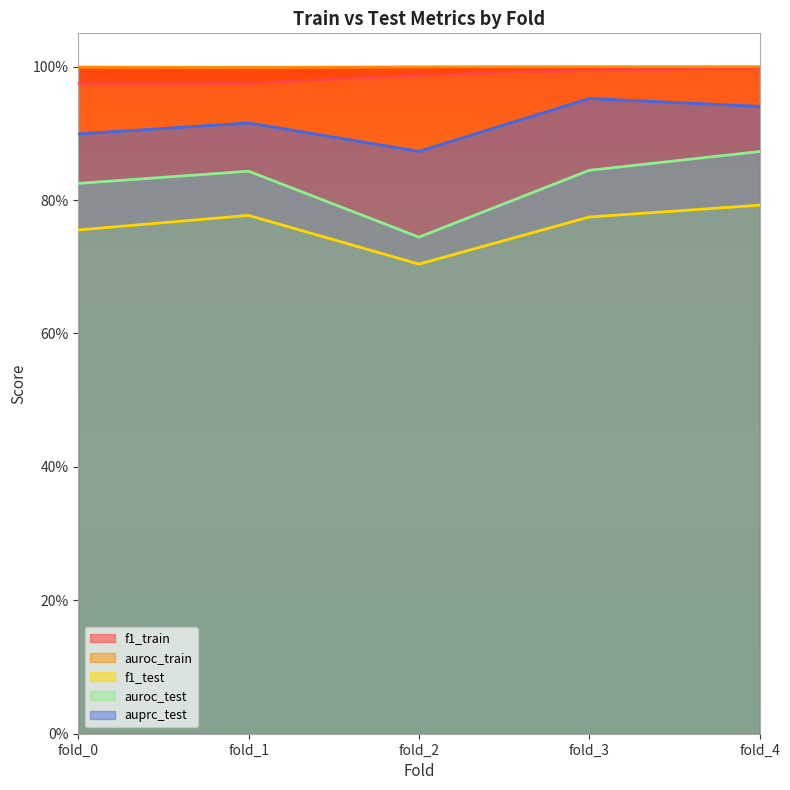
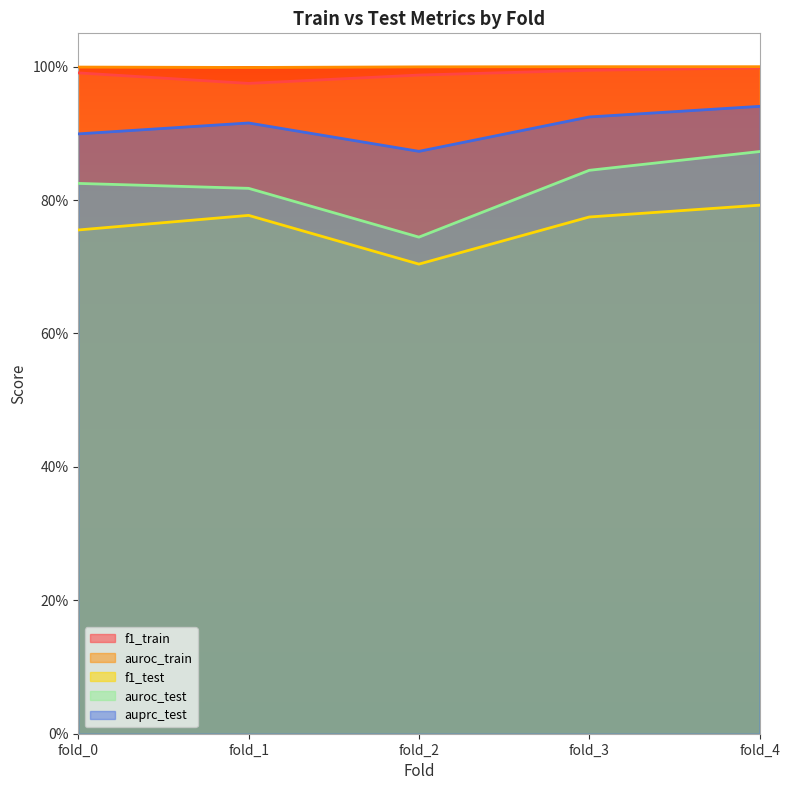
f1_train, fold_0: 98% -> 99%
auroc_test, fold_1: 84% -> 82%
auprc_test, fold_3: 95% -> 92%
